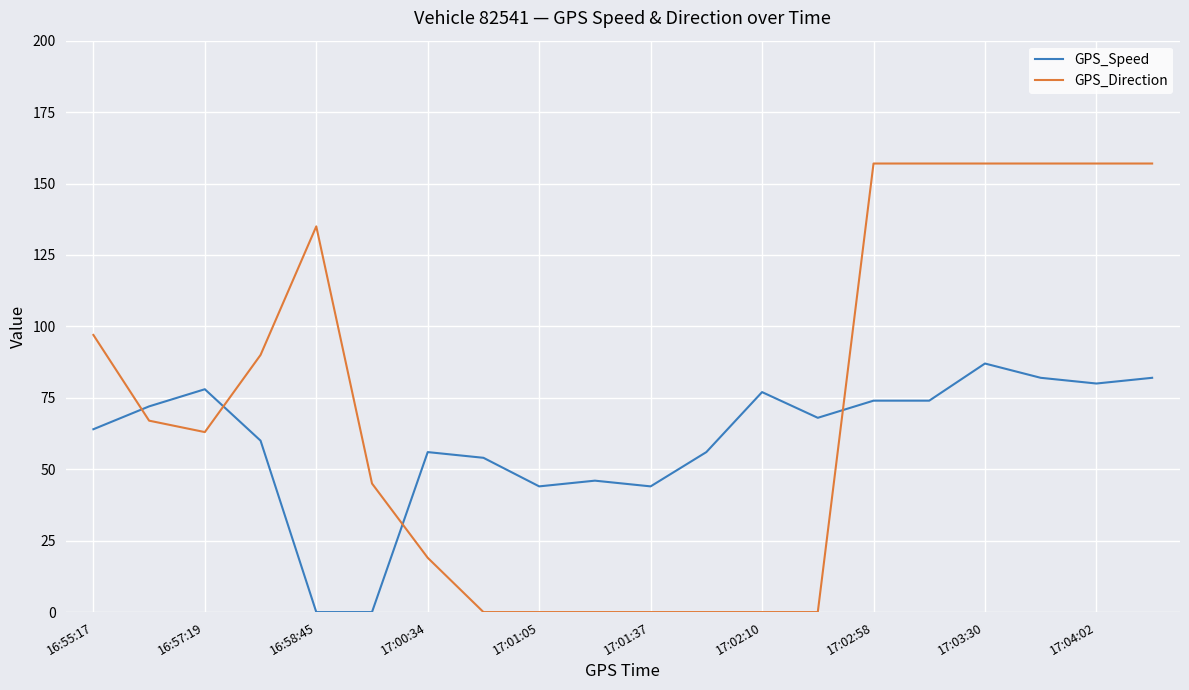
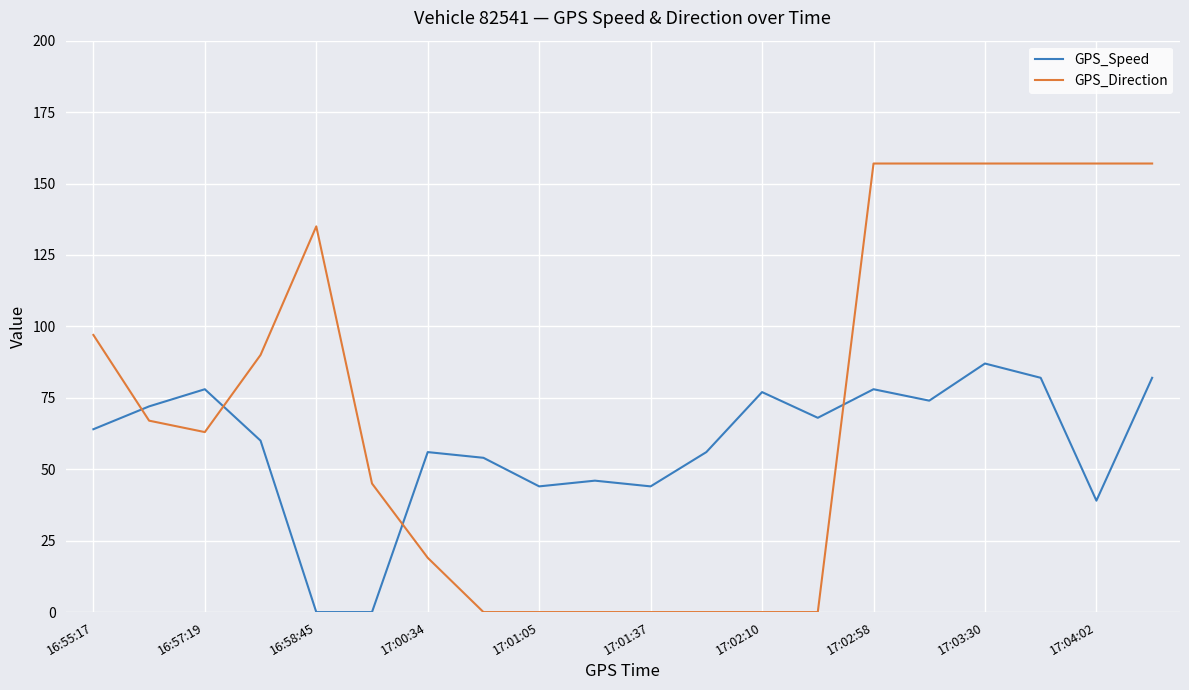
GPS_Speed, 17:02:58: 74 -> 78
GPS_Speed, 17:04:02: 80 -> 39
